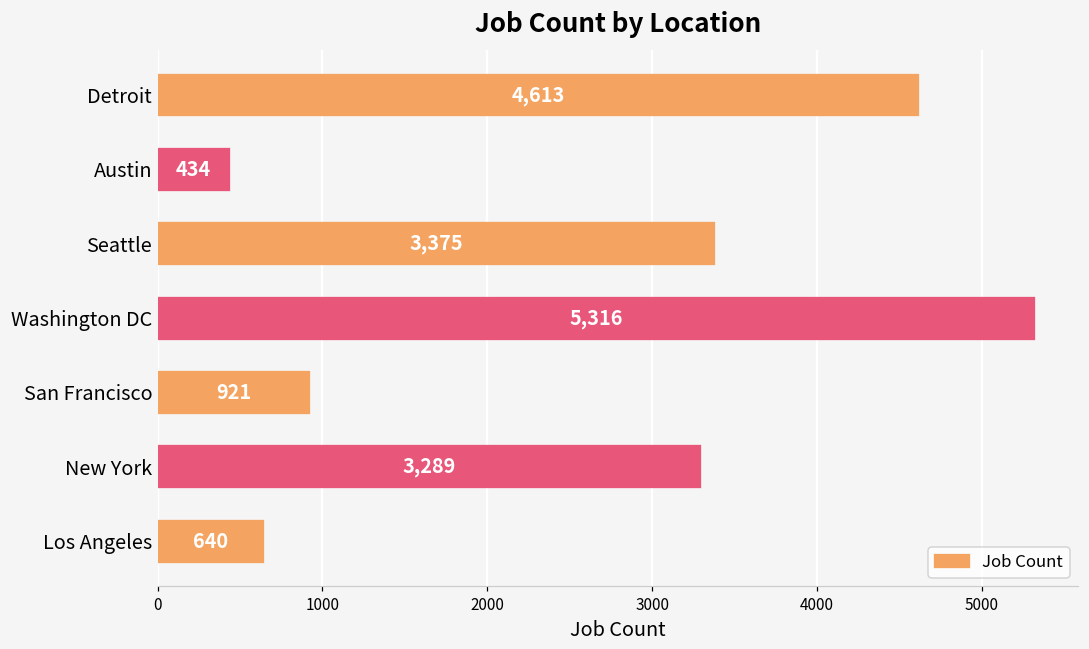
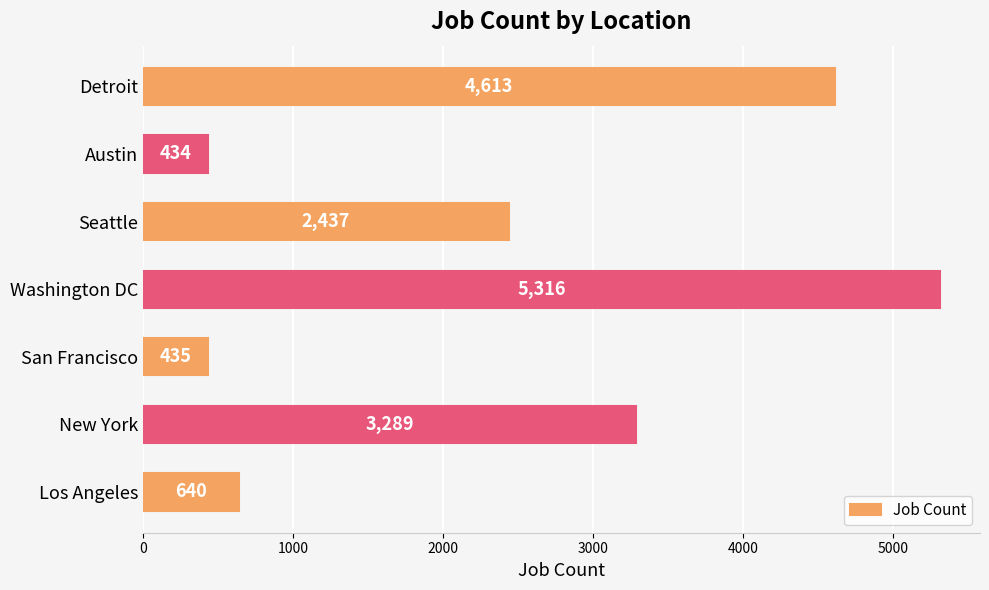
Seattle: 3,375 -> 2,437
San Francisco: 921 -> 435
